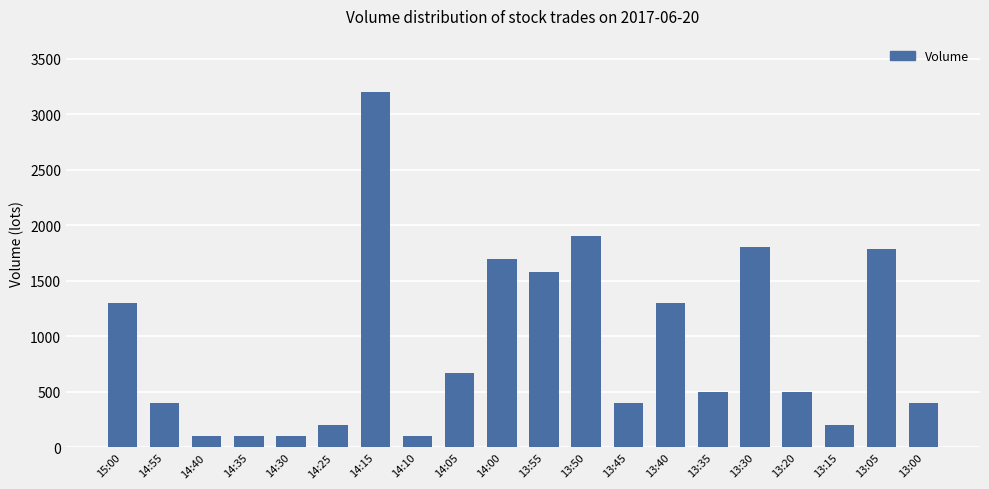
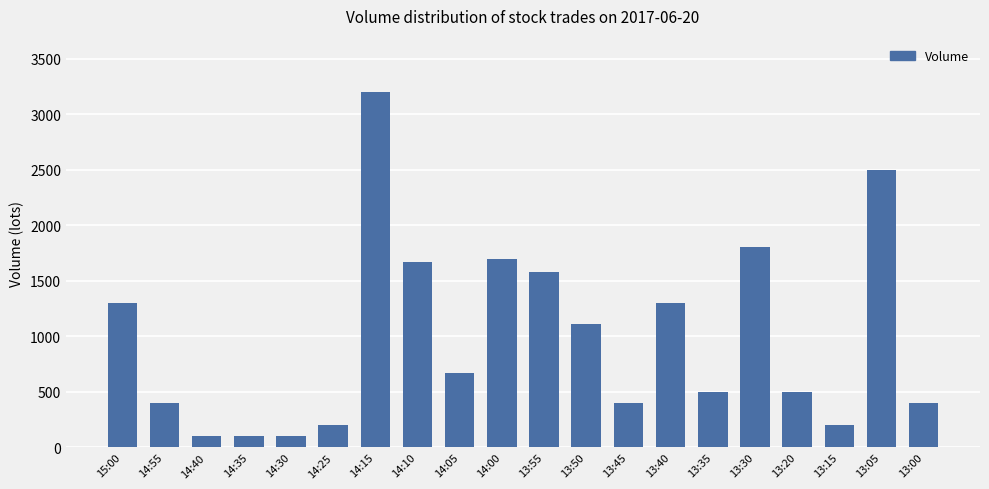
14:10: 100 -> 1670
13:50: 1900 -> 1110
13:05: 1790 -> 2500
